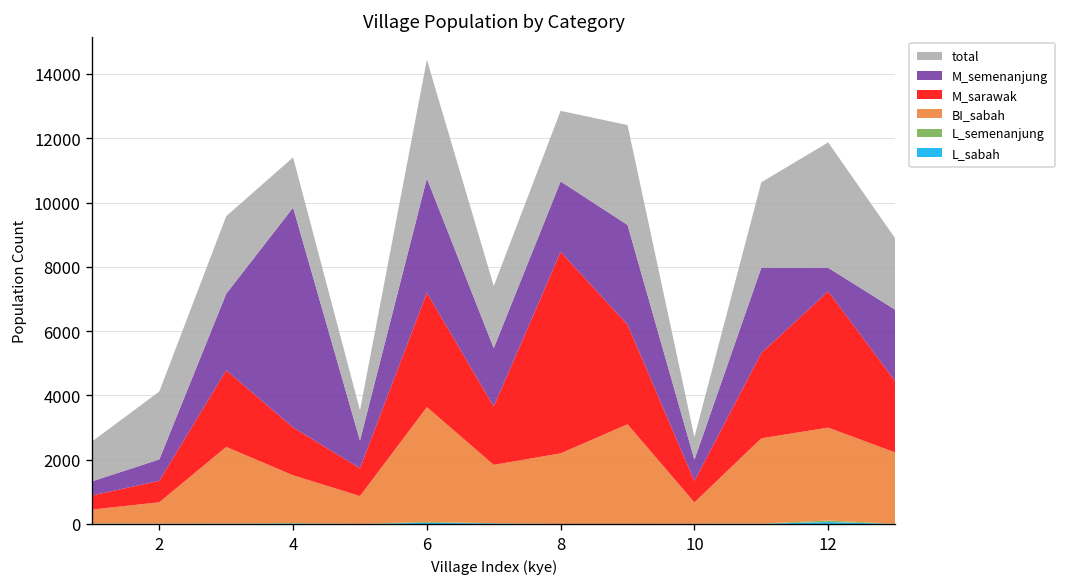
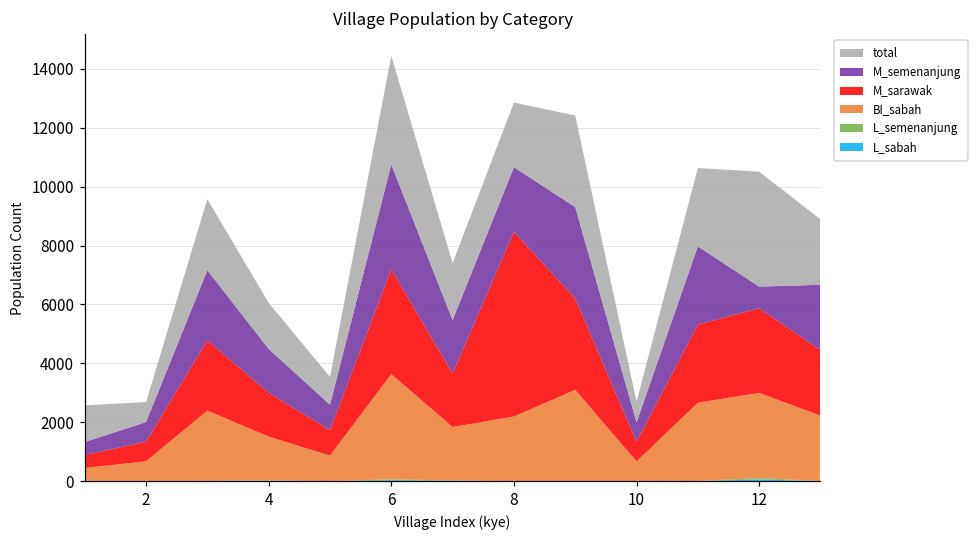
total, 2: 2100 -> 700
M_semenanjung, 4: 6800 -> 1500
M_sarawak, 12: 4200 -> 2900
